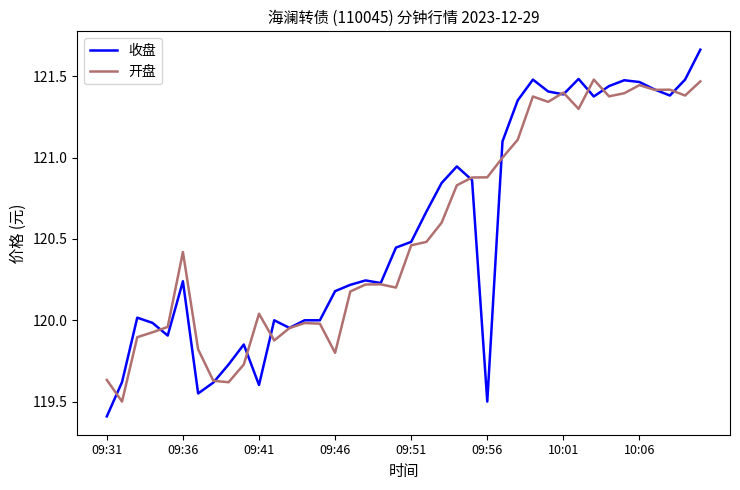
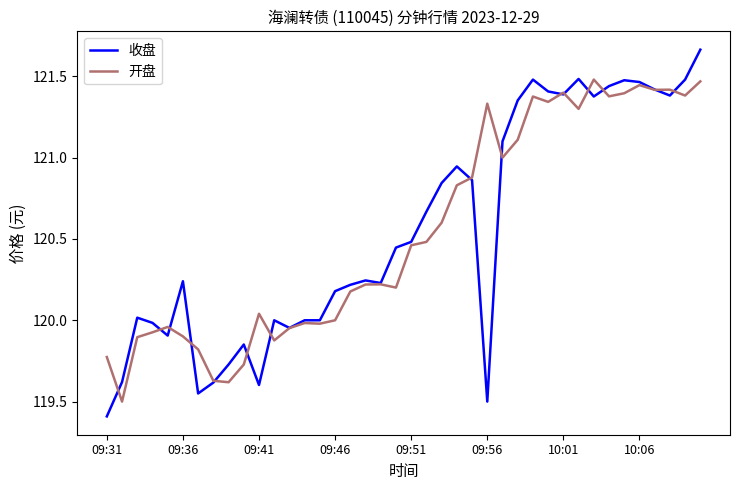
开盘, 09:31: 119.63 -> 119.77
开盘, 09:36: 120.42 -> 119.90
开盘, 09:46: 119.8 -> 120.0
开盘, 09:56: 120.88 -> 121.33
